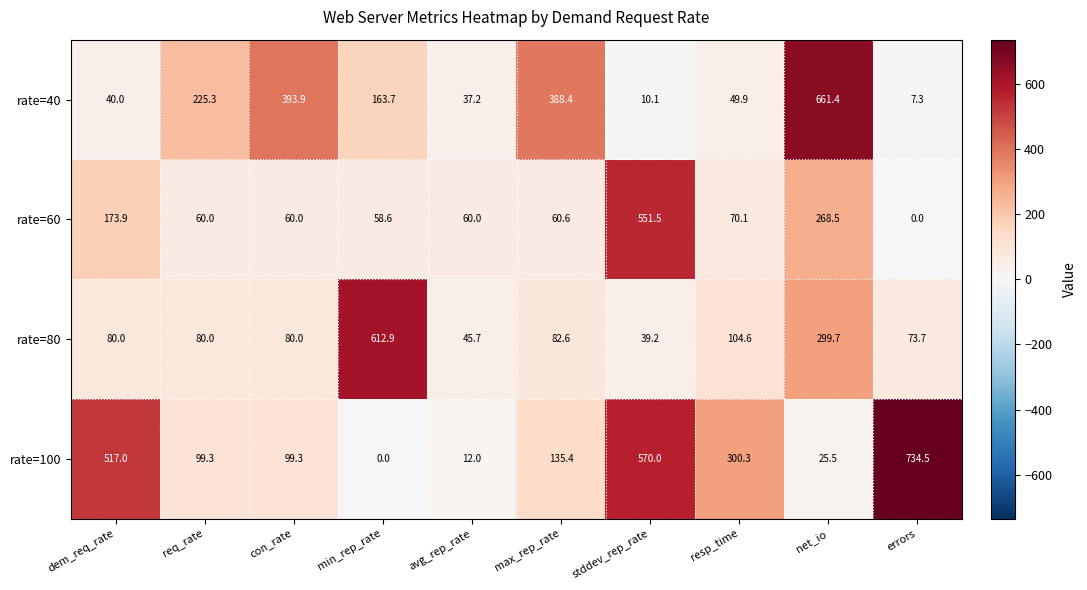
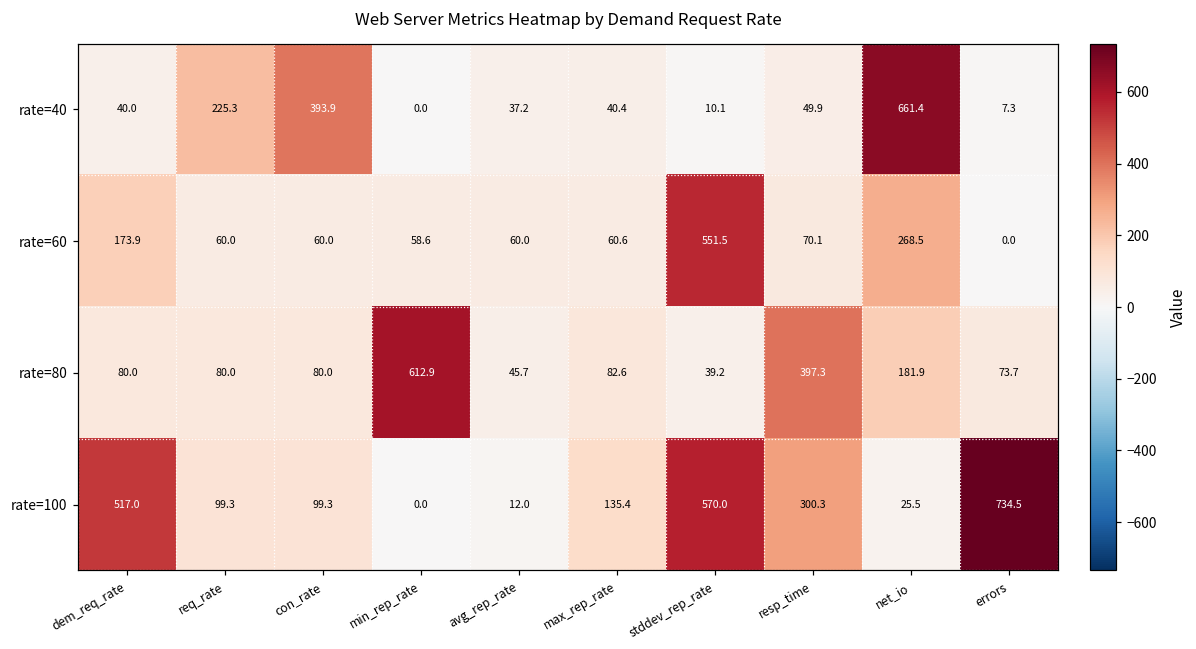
rate=40, min_rep_rate: 163.7 -> 0.0
rate=40, max_rep_rate: 388.4 -> 40.4
rate=80, resp_time: 104.6 -> 397.3
rate=80, net_io: 299.7 -> 181.9
